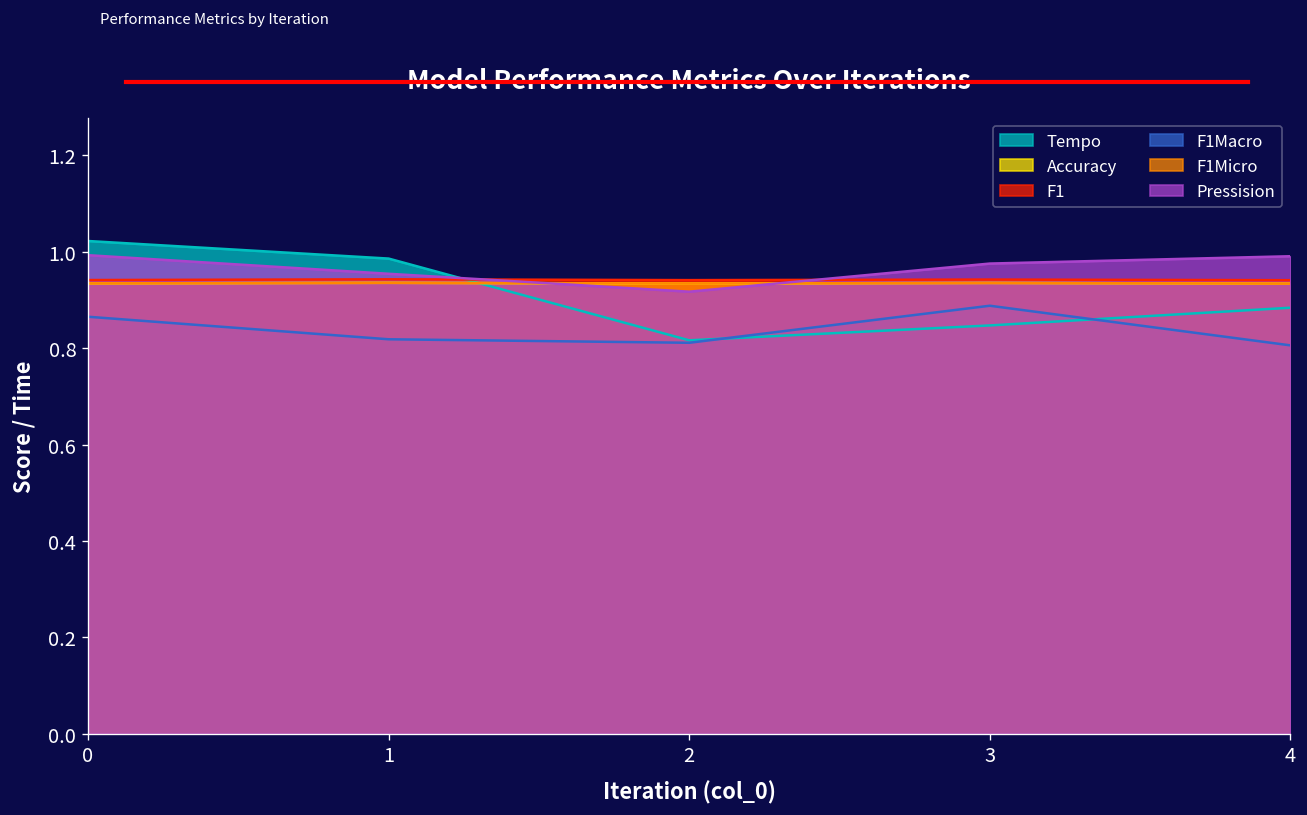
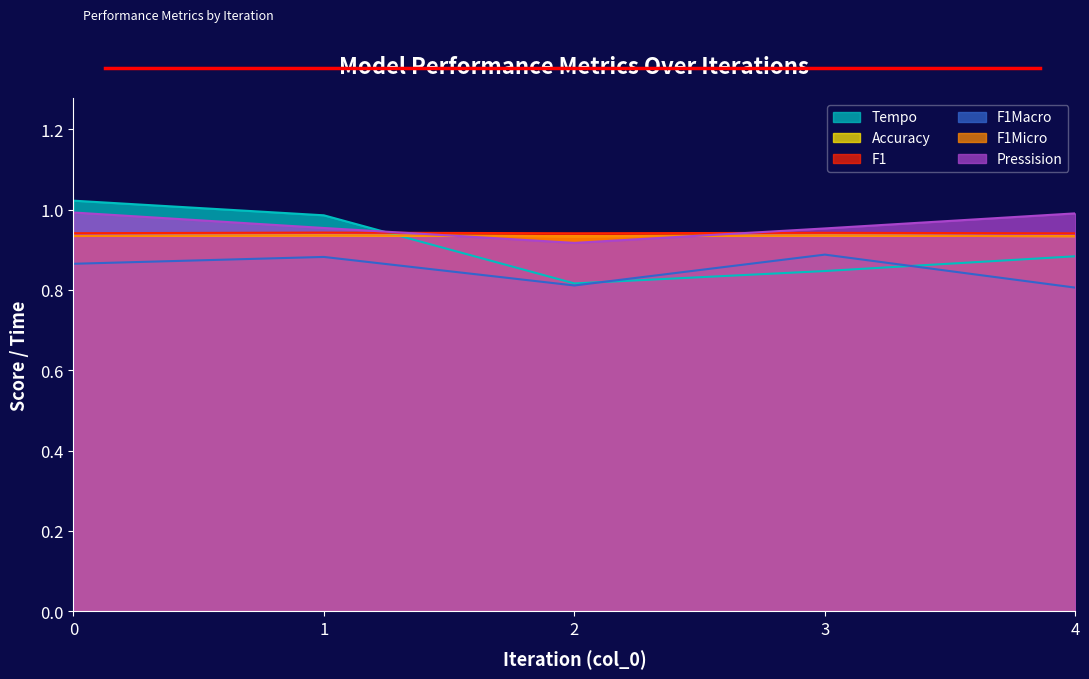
F1Macro, 1: 0.82 -> 0.88
Pressision, 3: 0.98 -> 0.95
